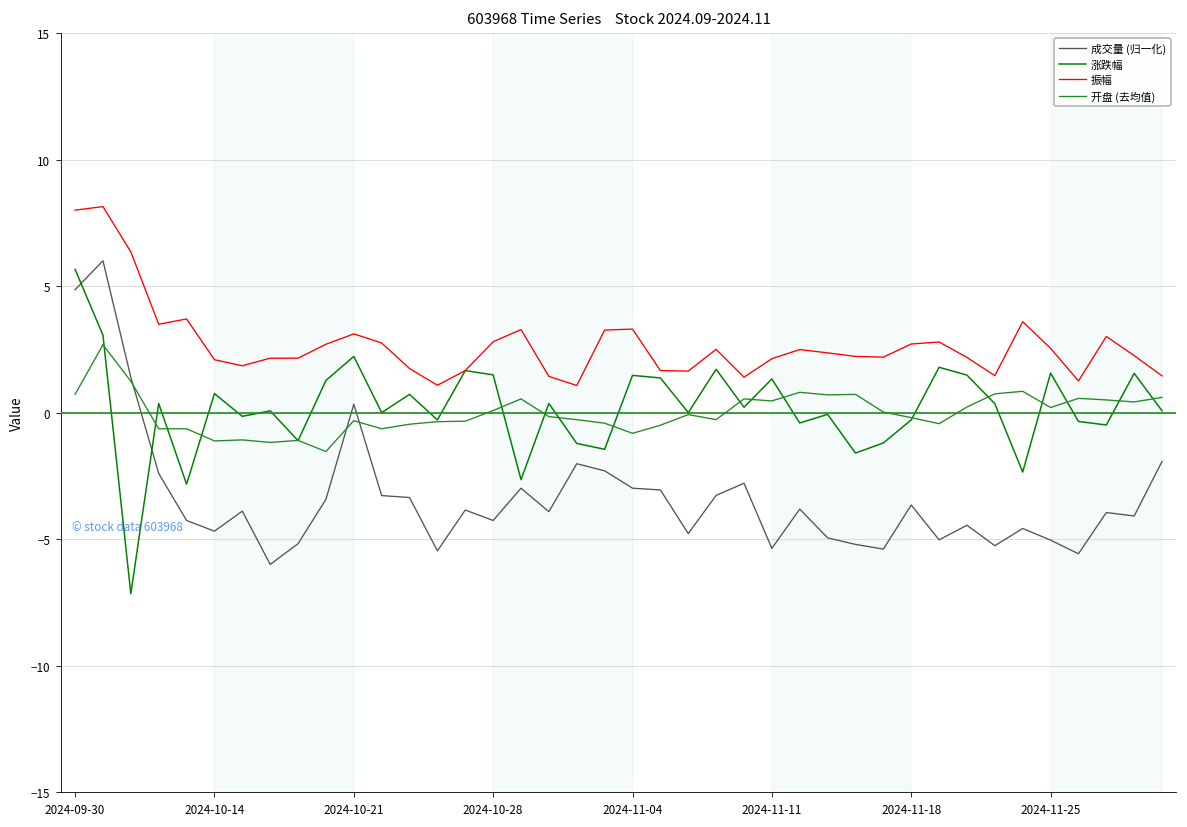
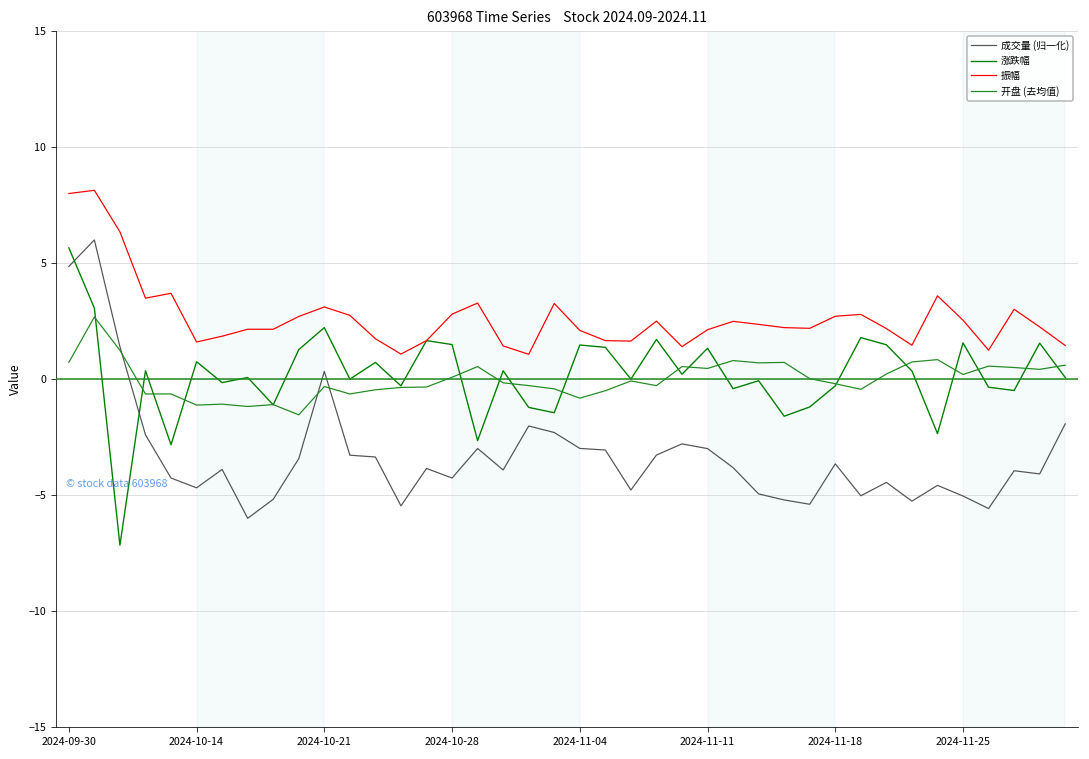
振幅, 2024-10-14: 2.1 -> 1.6
振幅, 2024-11-04: 3.3 -> 2.1
成交量 (归一化), 2024-11-11: -5.4 -> -3.0
